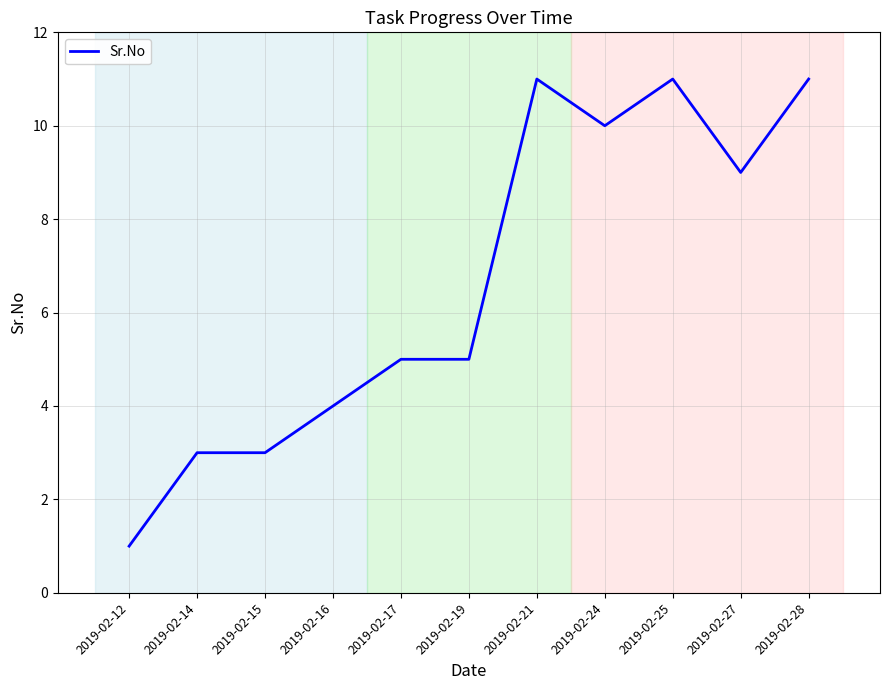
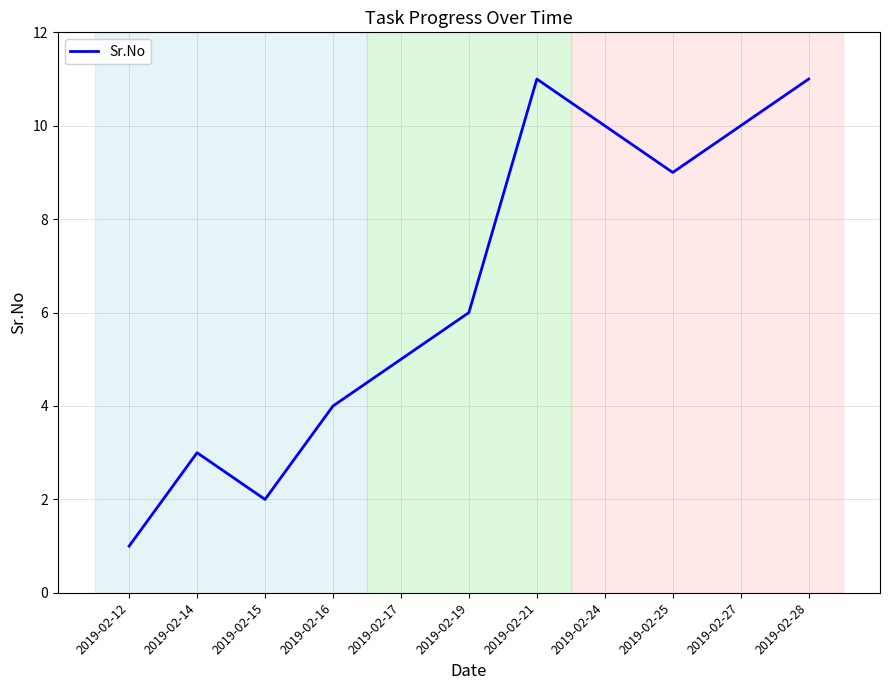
2019-02-15: 3 -> 2
2019-02-19: 5 -> 6
2019-02-25: 11 -> 9
2019-02-27: 9 -> 10
